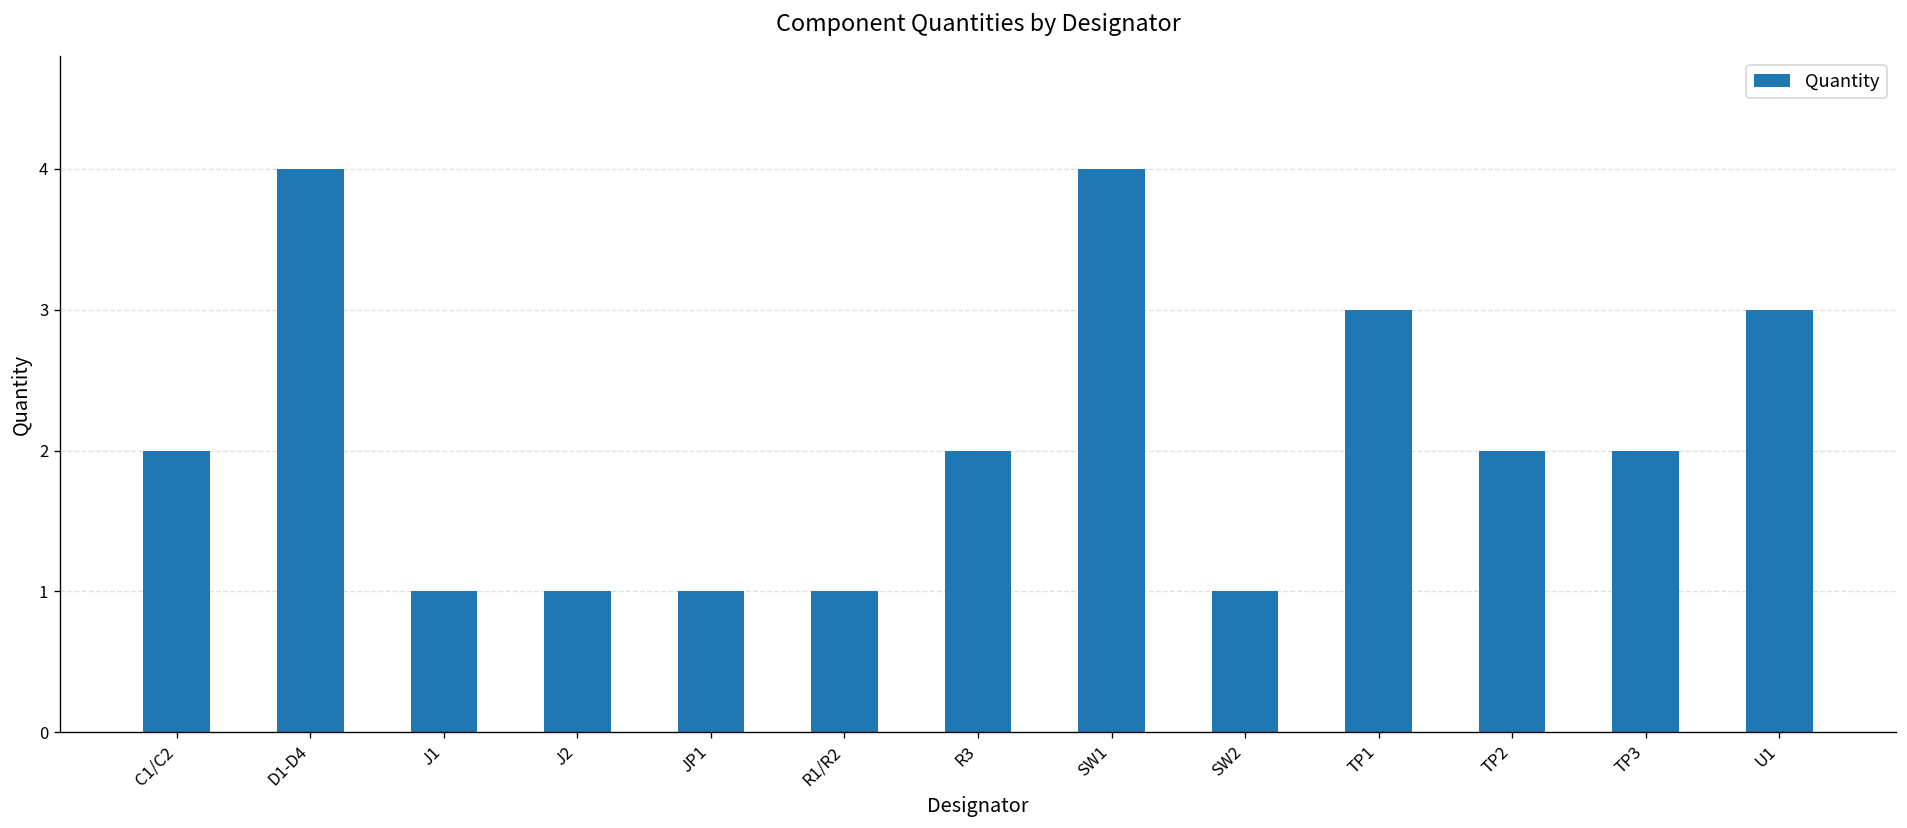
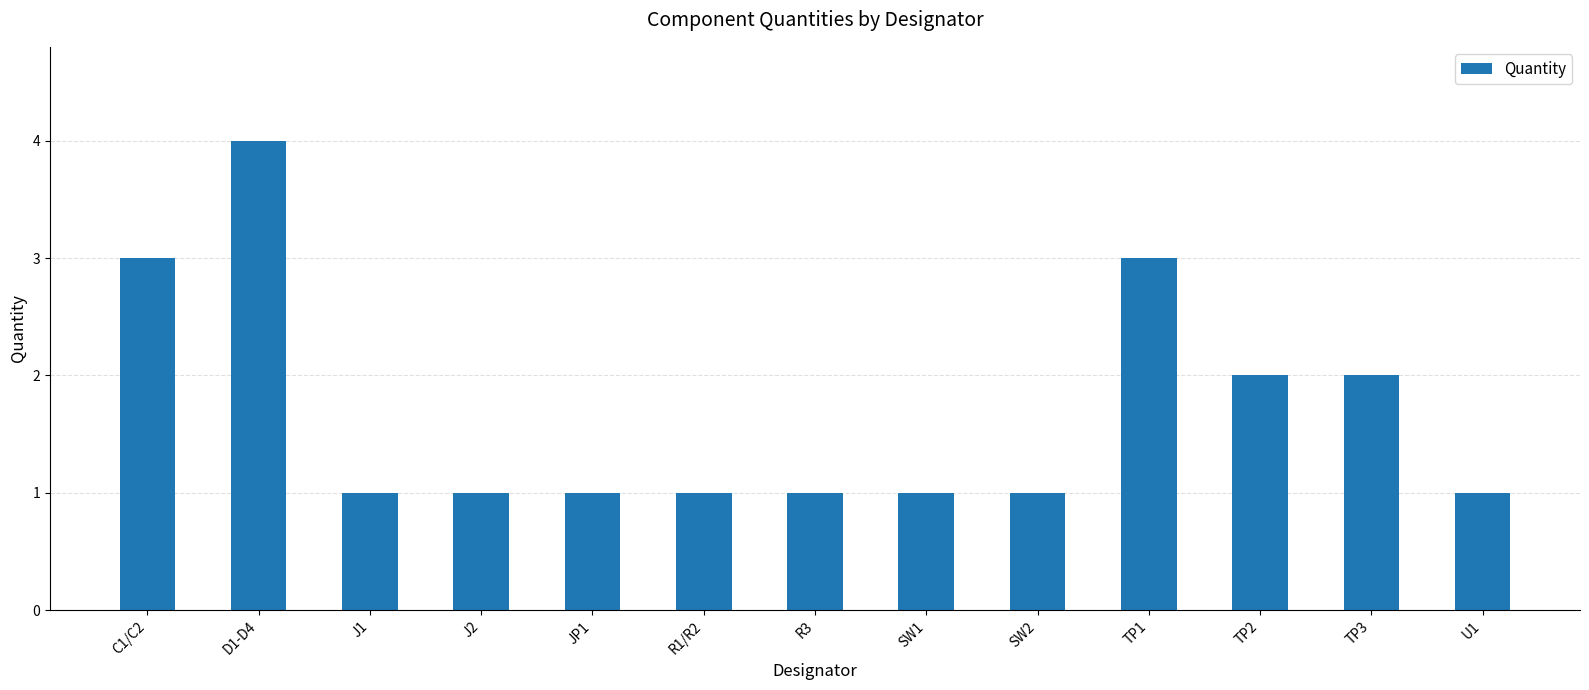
C1/C2: 2 -> 3
R3: 2 -> 1
SW1: 4 -> 1
U1: 3 -> 1
